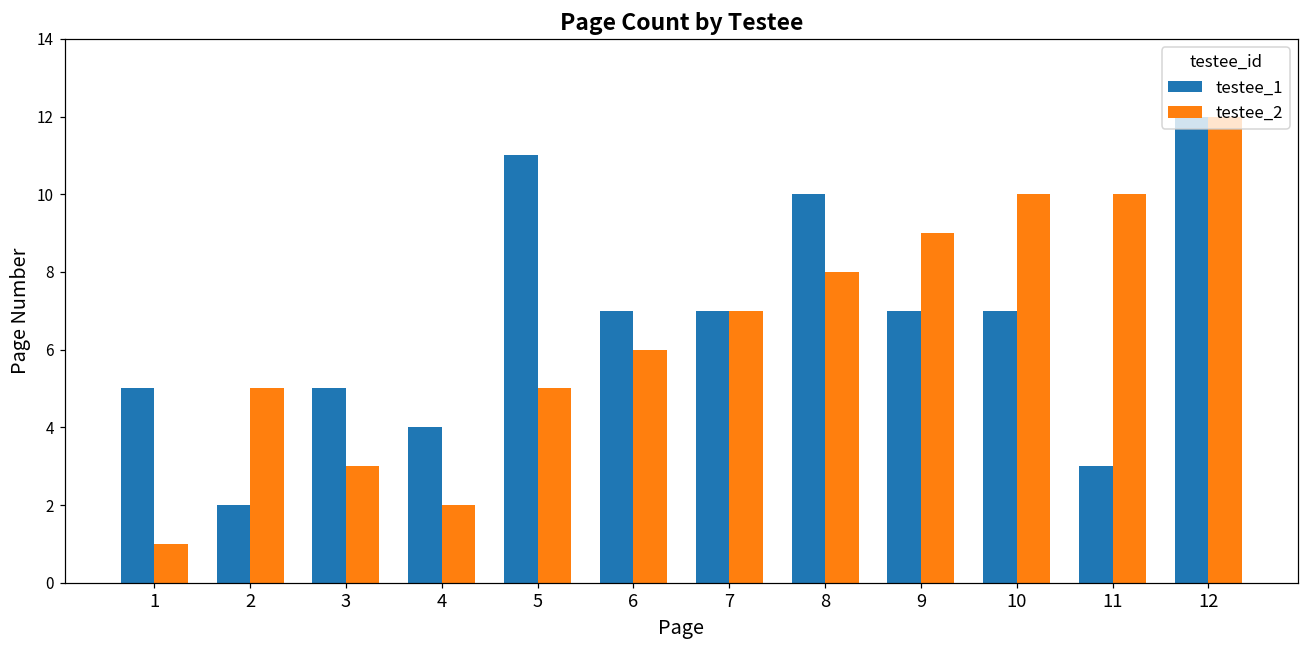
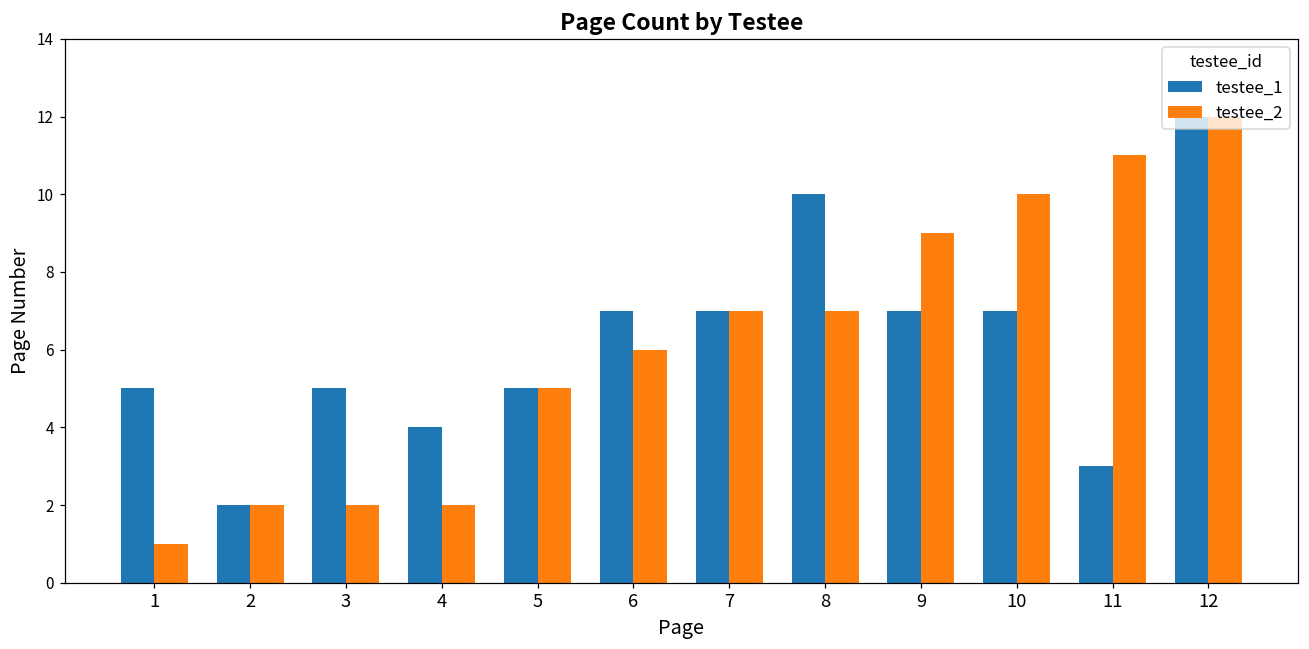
testee_2, 2: 5 -> 2
testee_2, 3: 3 -> 2
testee_1, 5: 11 -> 5
testee_2, 8: 8 -> 7
testee_2, 11: 10 -> 11
